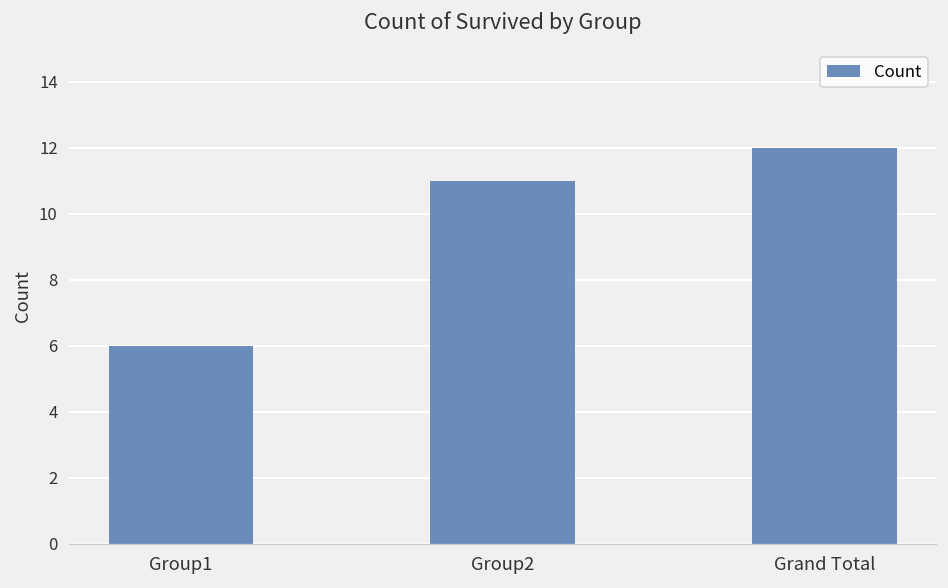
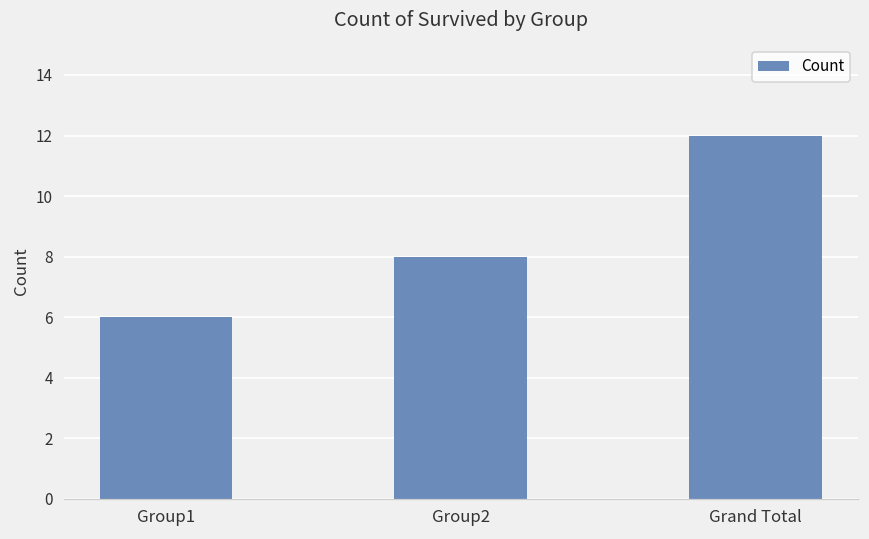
Group2: 11 -> 8
